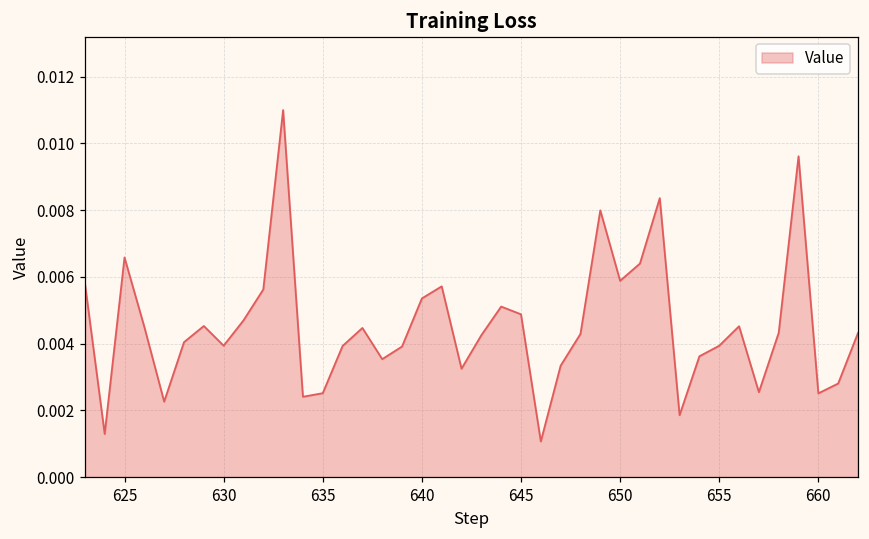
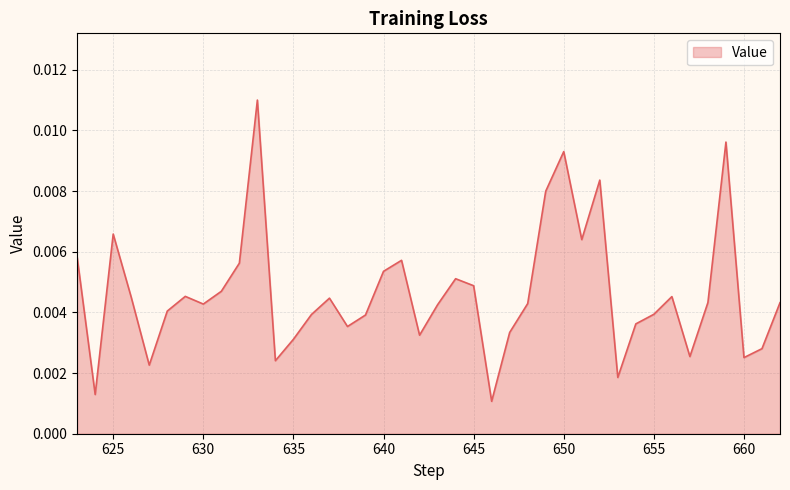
630: 0.0039 -> 0.0043
635: 0.0025 -> 0.0031
650: 0.0059 -> 0.0093
